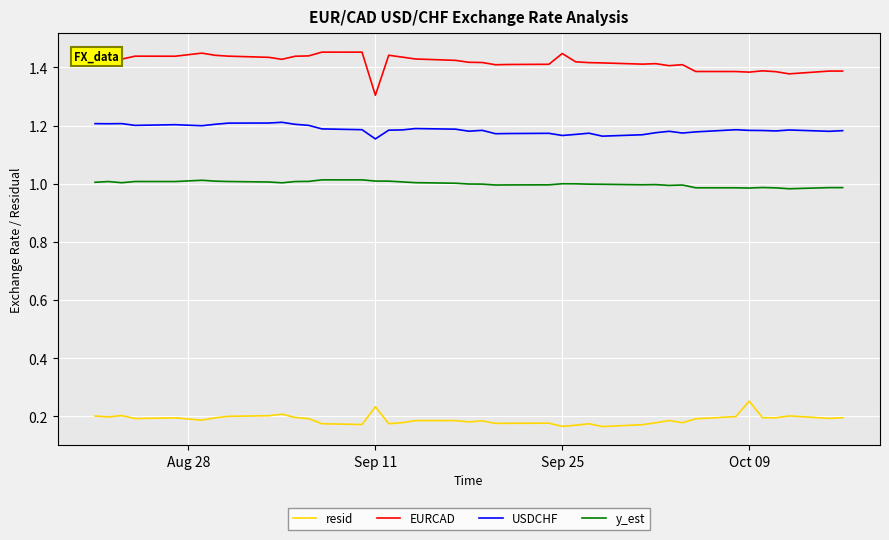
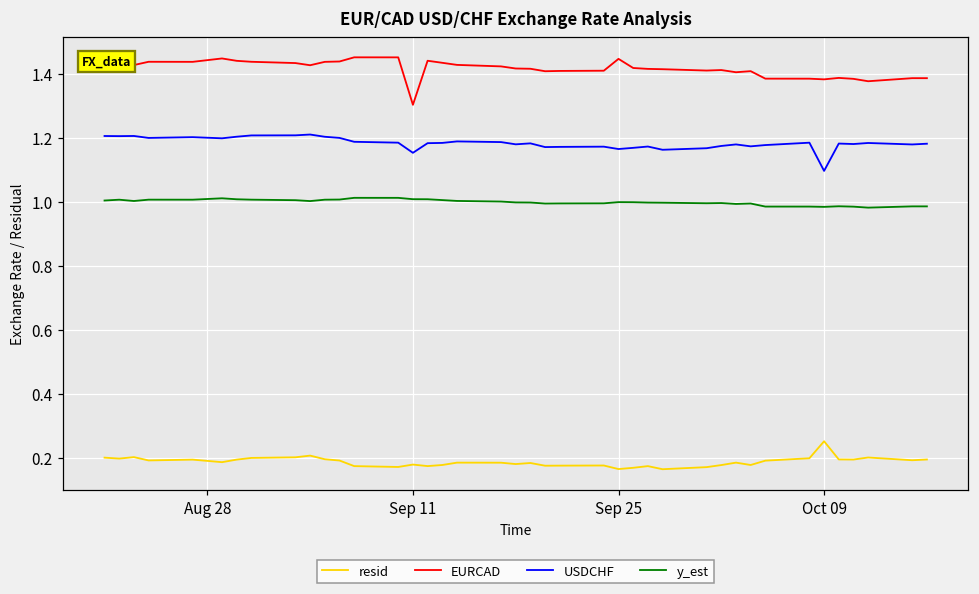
resid, Sep 11: 0.23 -> 0.18
USDCHF, Oct 09: 1.18 -> 1.10
